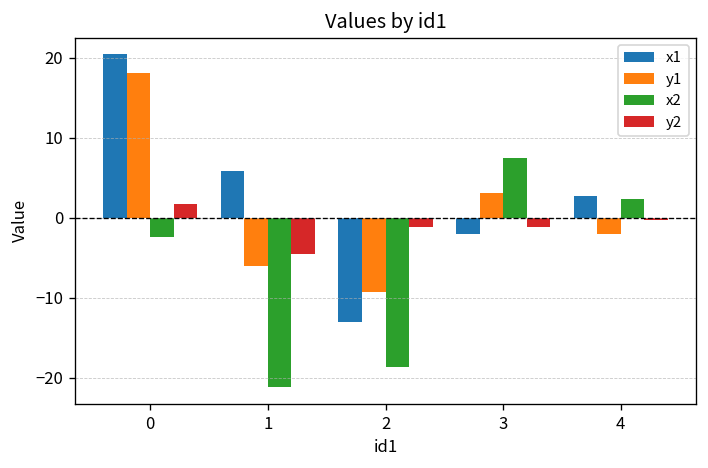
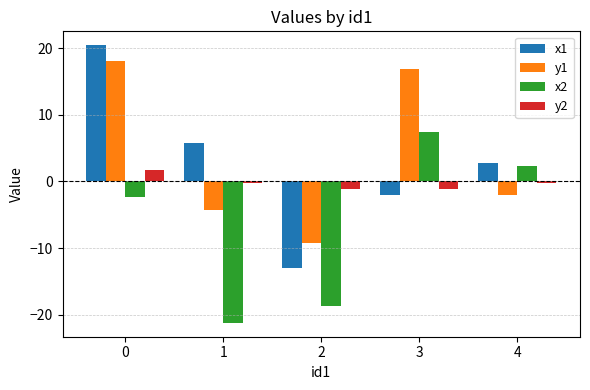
y1, 1: -6 -> -4
y2, 1: -5 -> 0
y1, 3: 3 -> 17
